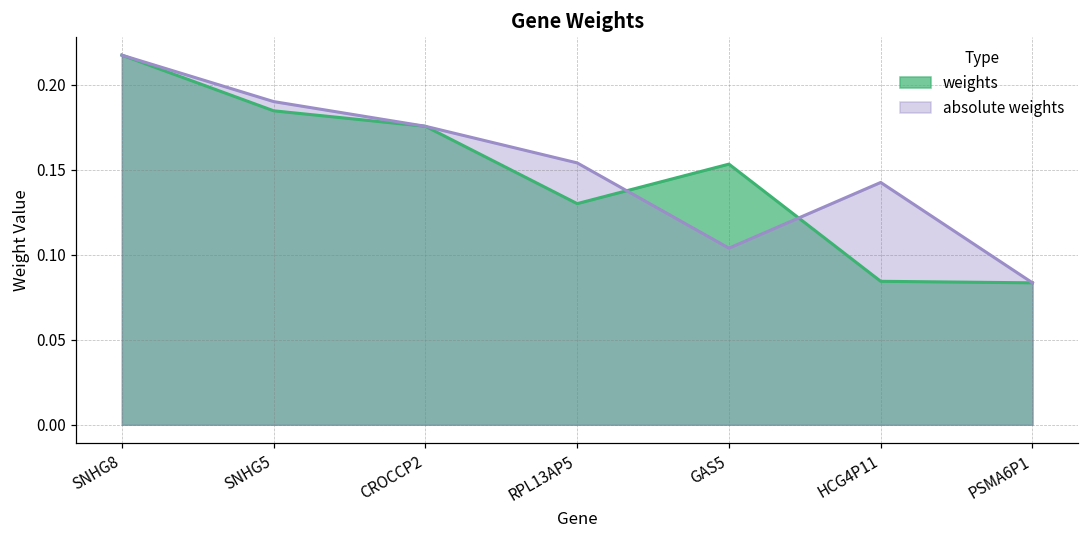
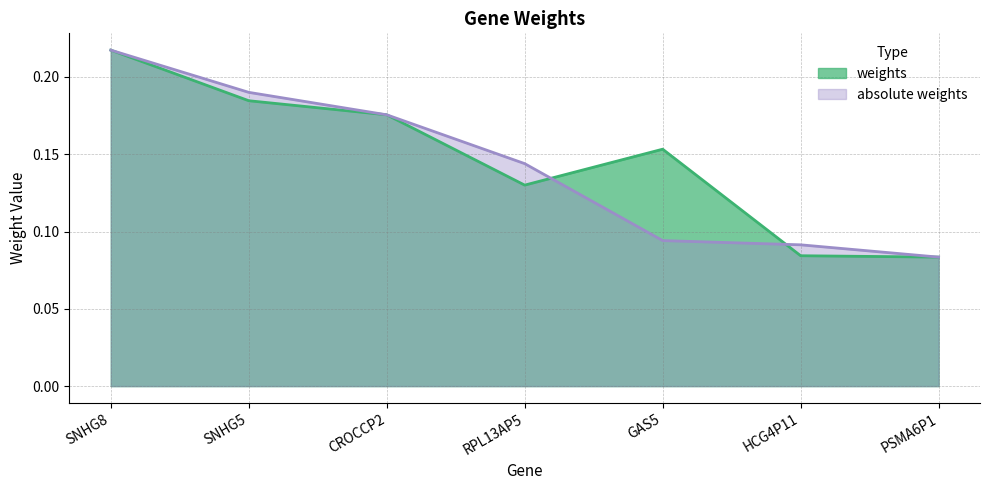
absolute weights, RPL13AP5: 0.154 -> 0.144
absolute weights, GAS5: 0.104 -> 0.094
absolute weights, HCG4P11: 0.142 -> 0.091
